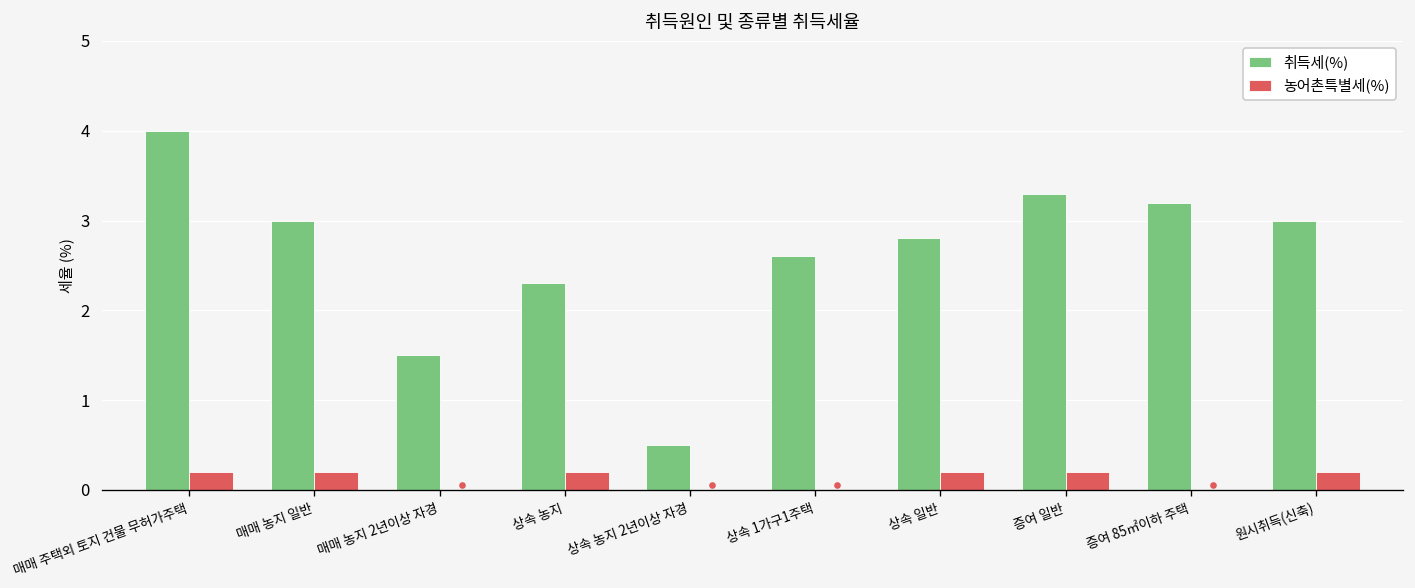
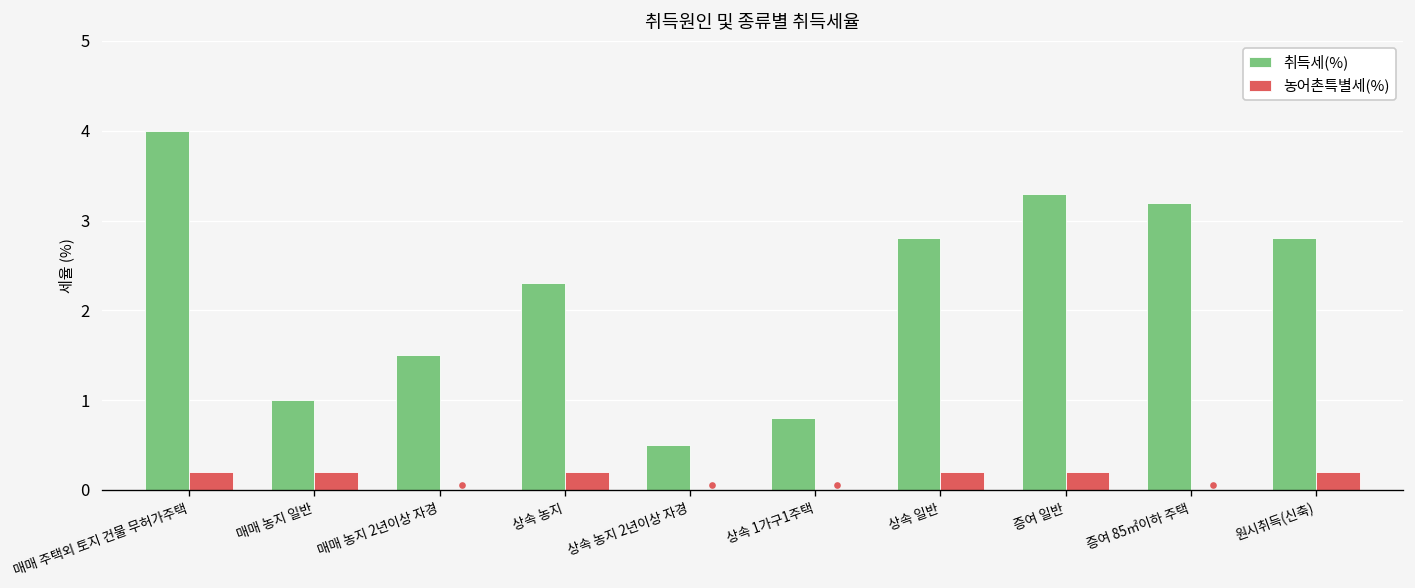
취득세(%), 매매 농지 일반: 3 -> 1
취득세(%), 상속 1가구1주택: 2.6 -> 0.8
취득세(%), 원시취득(신축): 3.0 -> 2.8
